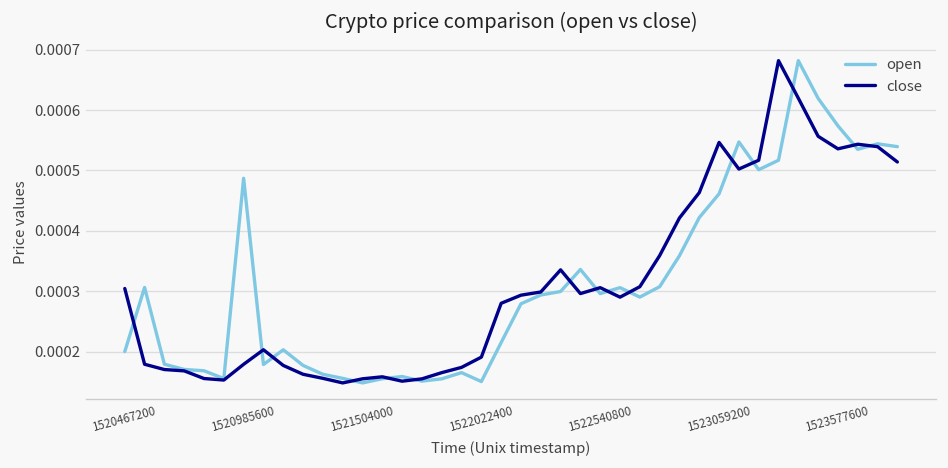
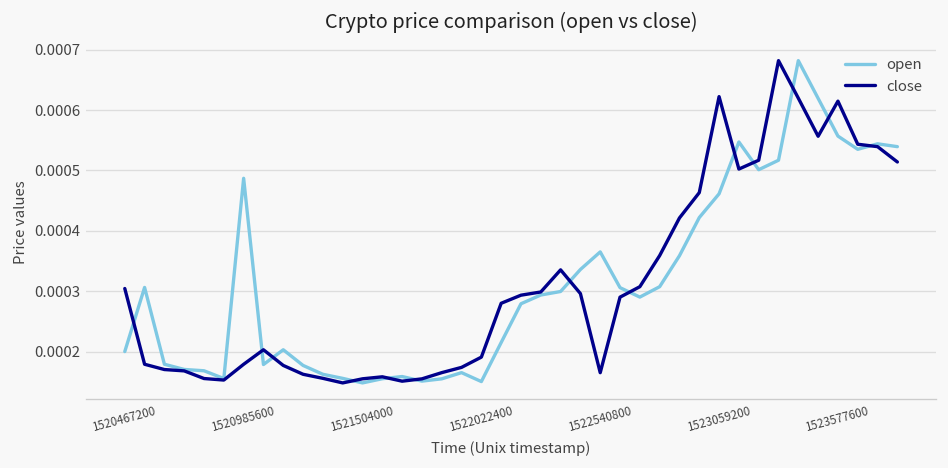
open, 1522540800: 0.00030 -> 0.00037
close, 1522540800: 0.00031 -> 0.00017
close, 1523059200: 0.00055 -> 0.00062
open, 1523577600: 0.00057 -> 0.00056
close, 1523577600: 0.00054 -> 0.00061
